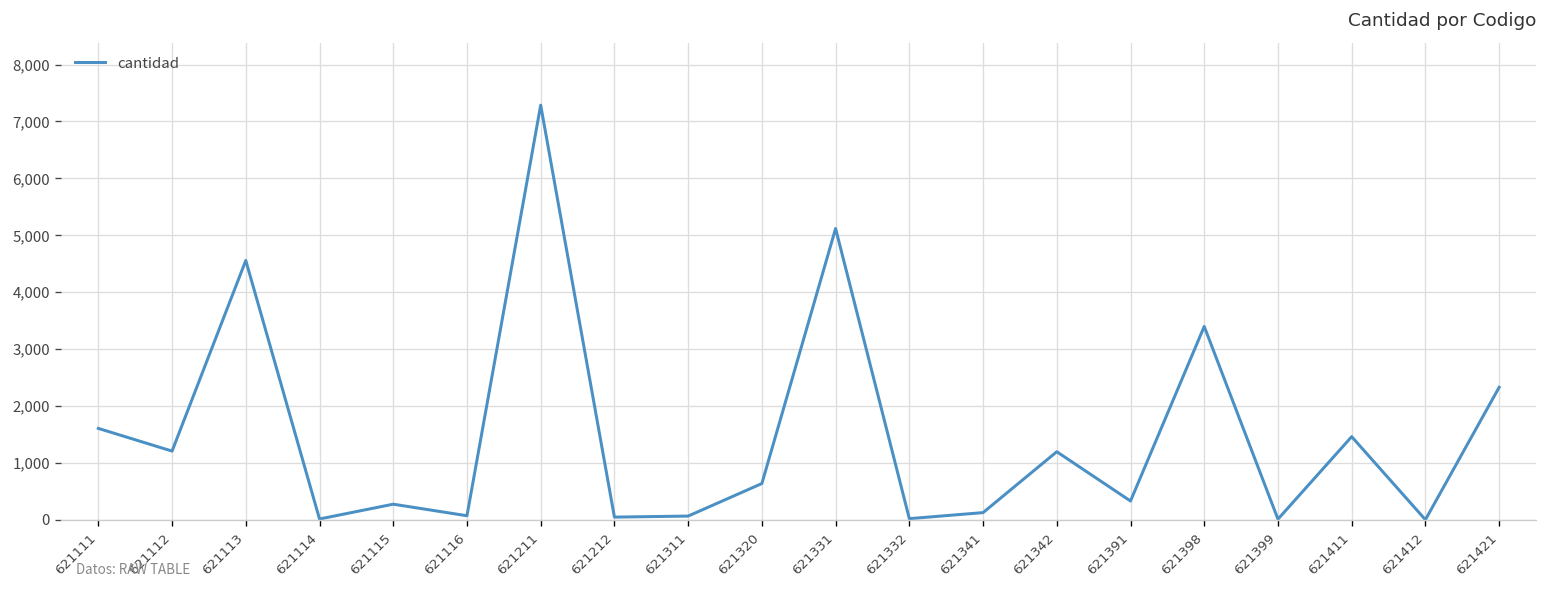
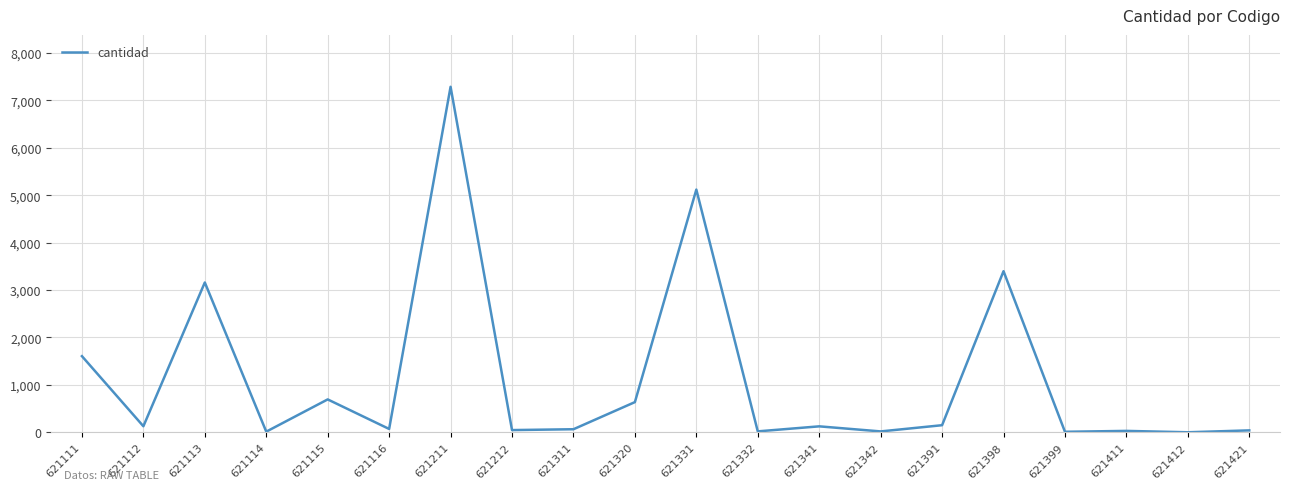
621112: 1,200 -> 100
621113: 4,600 -> 3,200
621115: 300 -> 700
621342: 1,200 -> 0
621391: 300 -> 200
621411: 1,500 -> 0
621421: 2,300 -> 0
